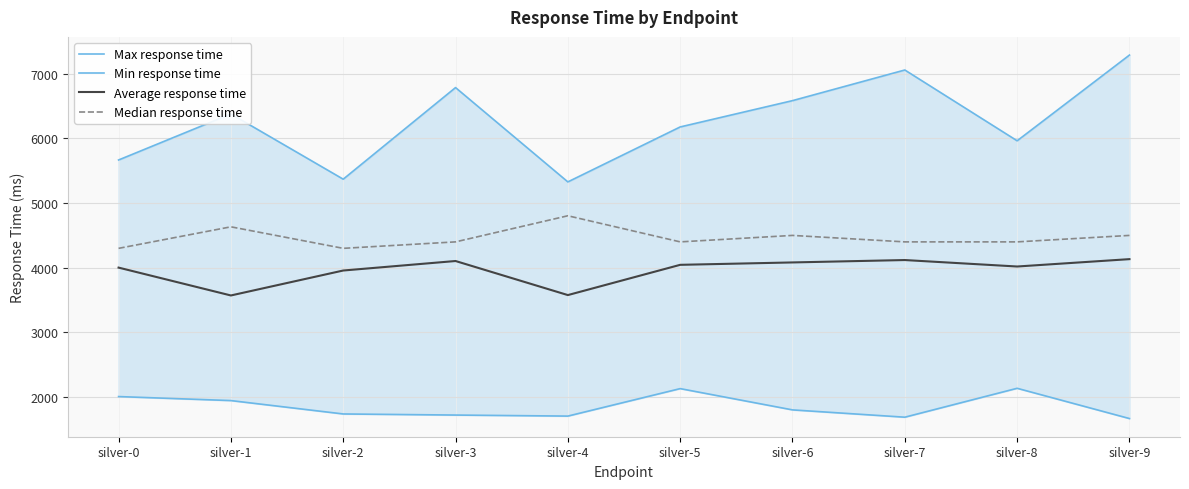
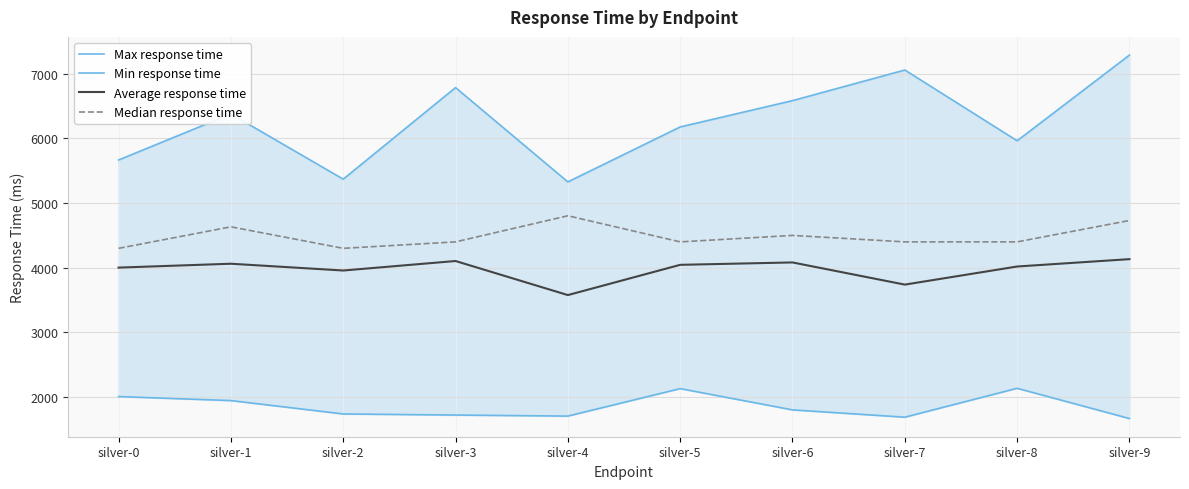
Average response time, silver-1: 3600 -> 4100
Average response time, silver-7: 4100 -> 3700
Median response time, silver-9: 4500 -> 4700
